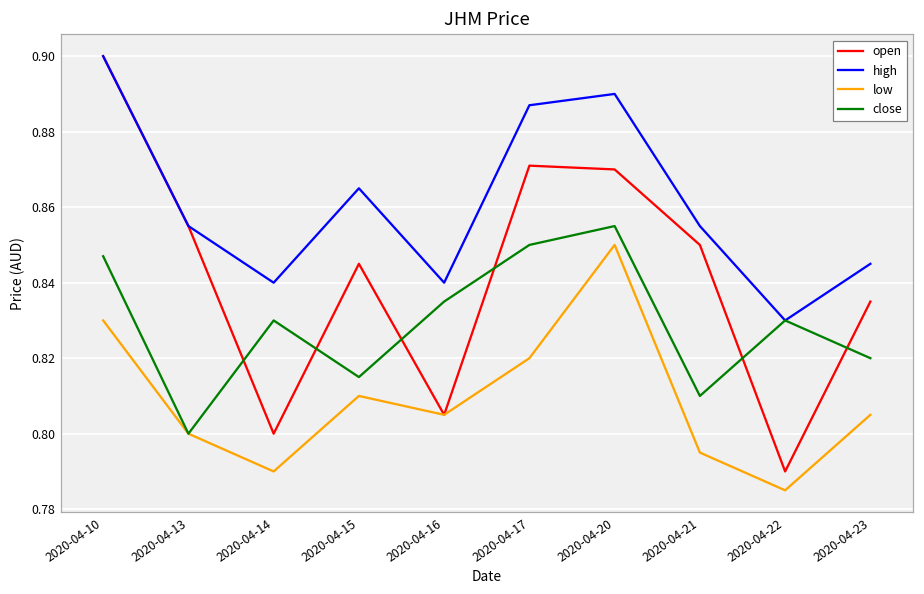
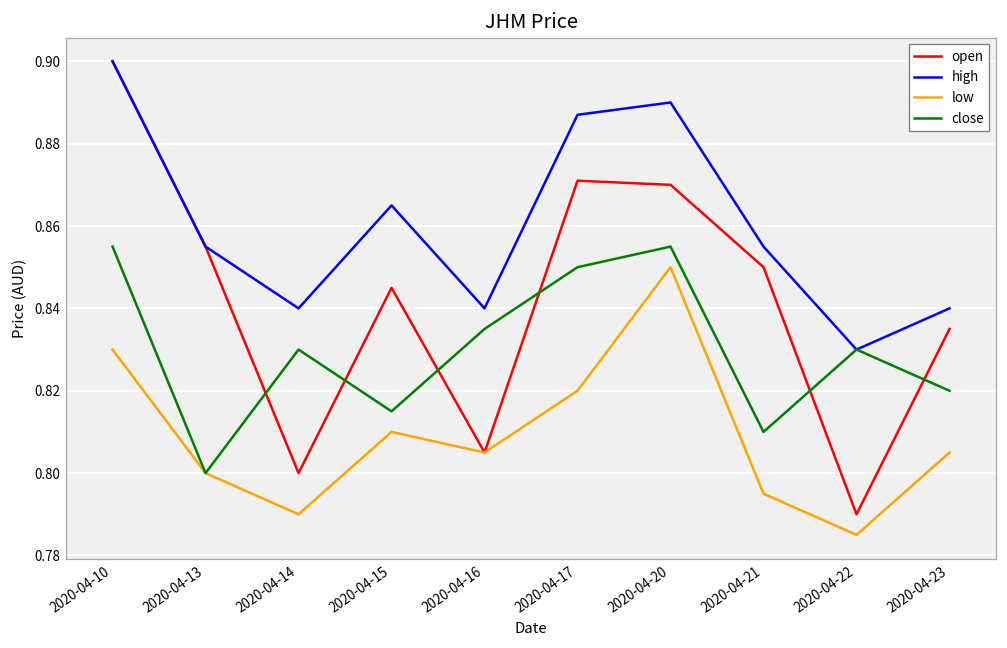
close, 2020-04-10: 0.847 -> 0.855
high, 2020-04-23: 0.845 -> 0.840
